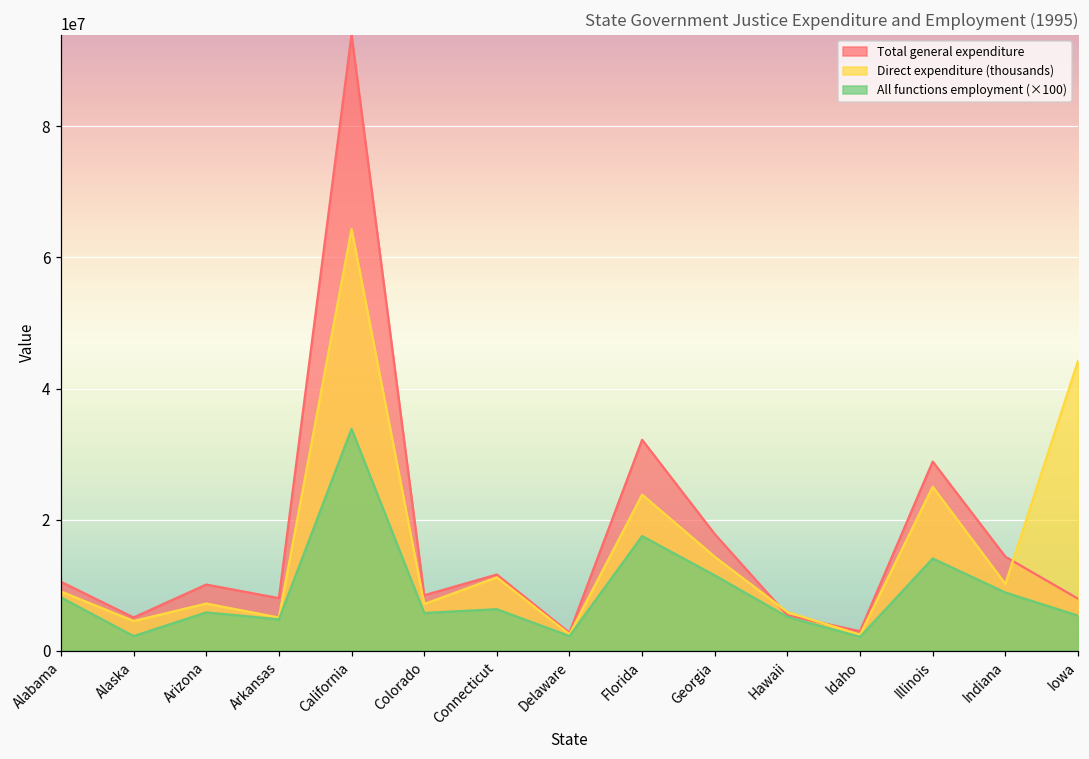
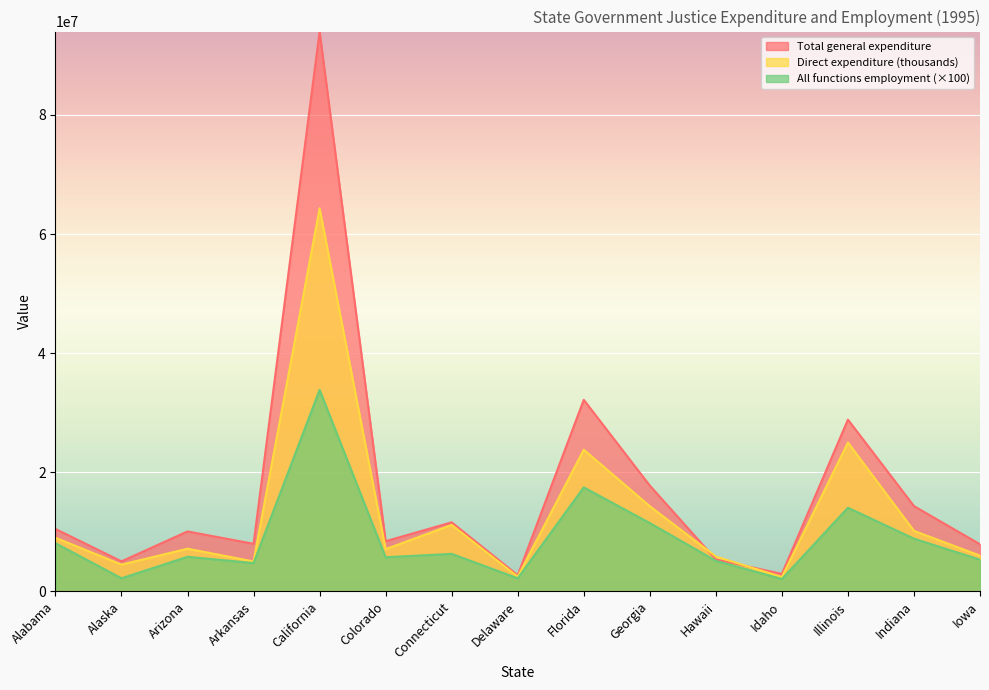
Direct expenditure (thousands), Iowa: 44000000 -> 6000000
